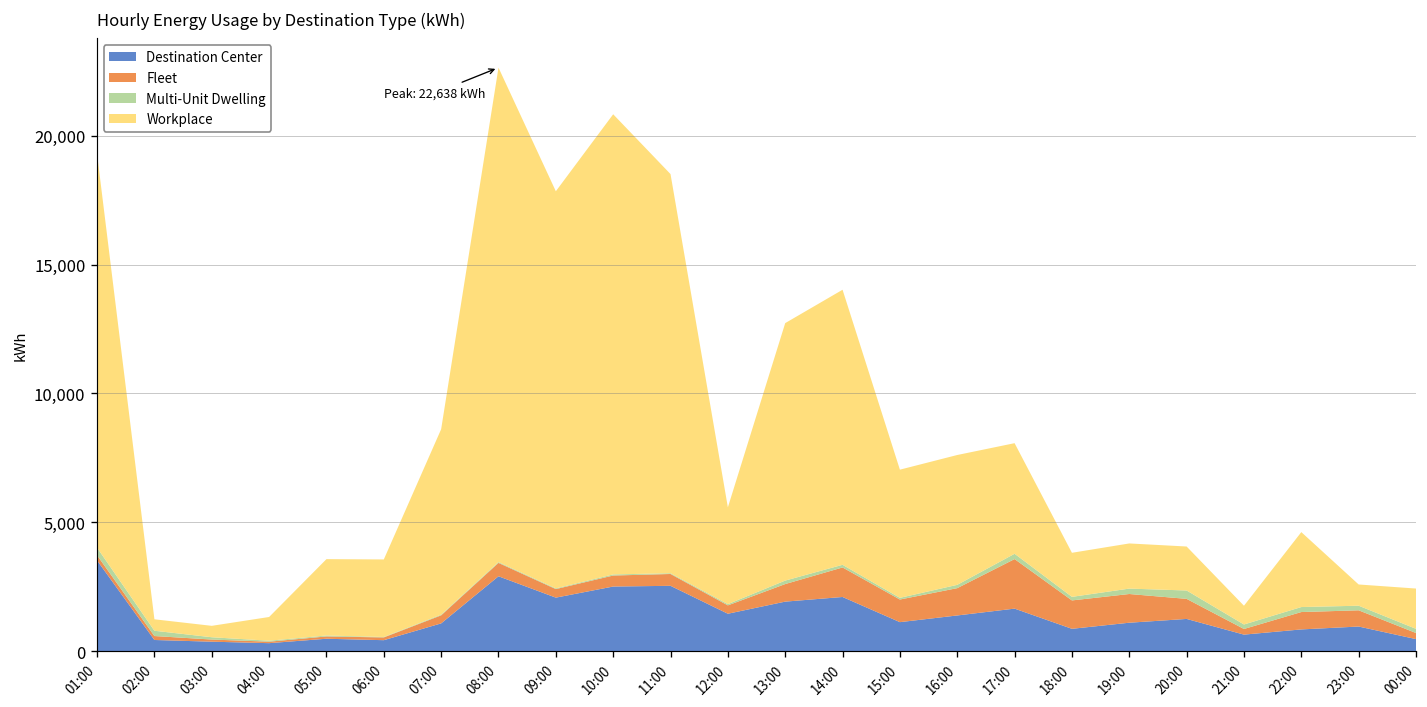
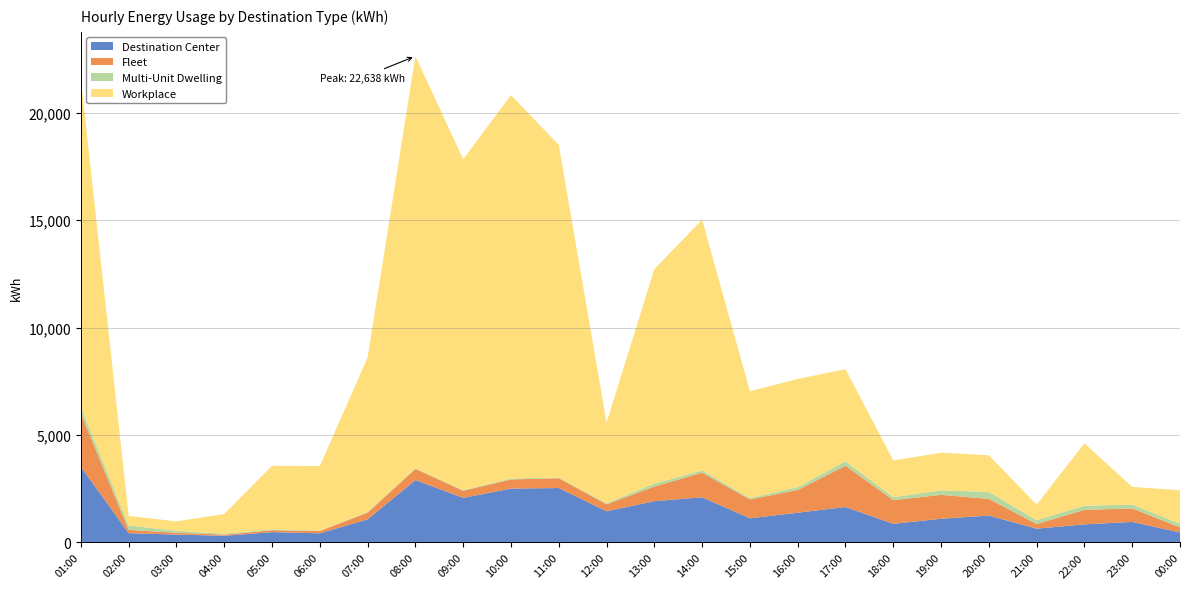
Fleet, 01:00: 200 -> 2,500
Workplace, 14:00: 10,700 -> 11,700
